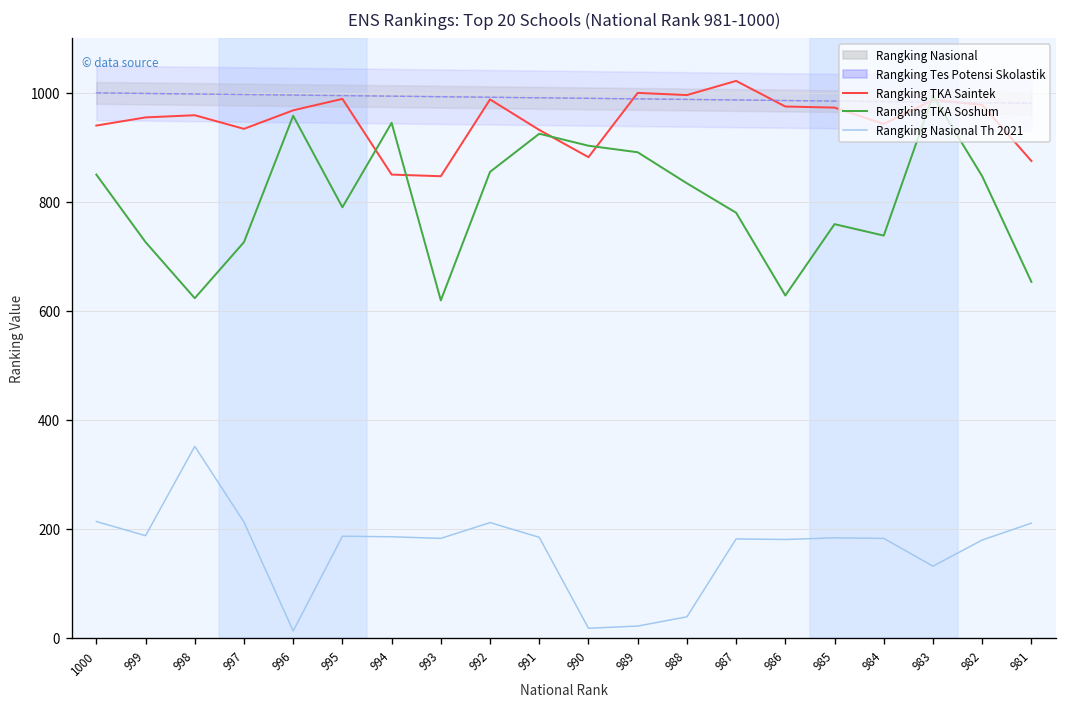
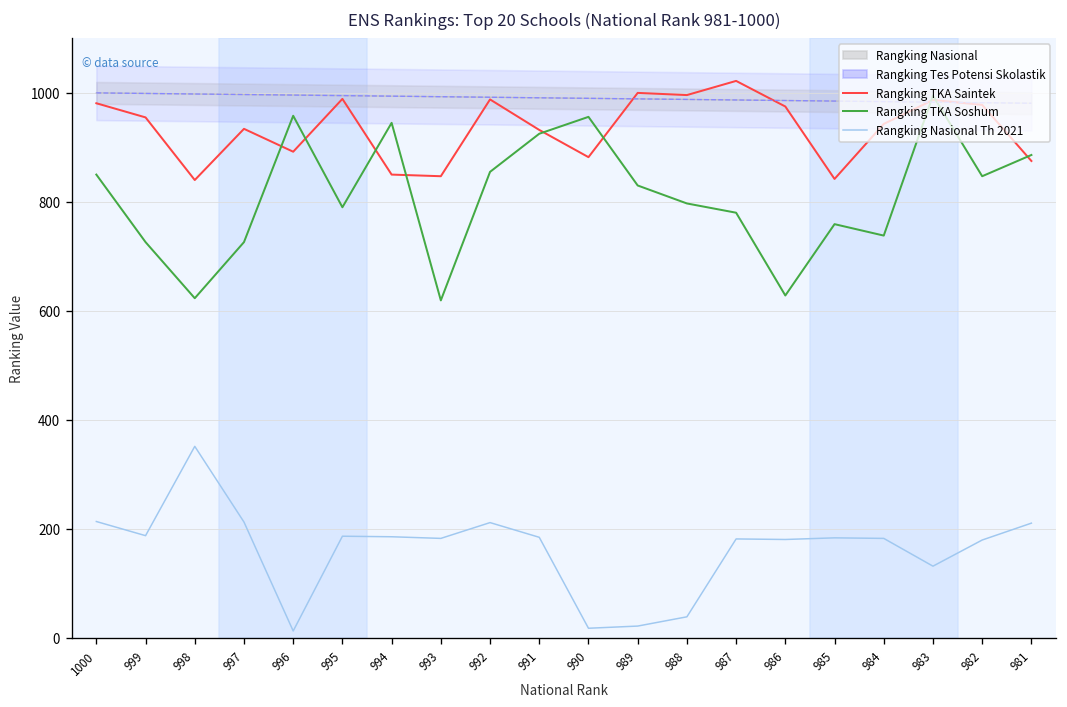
Rangking TKA Saintek, 1000: 940 -> 980
Rangking TKA Saintek, 998: 960 -> 840
Rangking TKA Saintek, 996: 970 -> 890
Rangking TKA Soshum, 990: 900 -> 960
Rangking TKA Soshum, 989: 890 -> 830
Rangking TKA Soshum, 988: 830 -> 800
Rangking TKA Saintek, 985: 970 -> 840
Rangking TKA Soshum, 981: 650 -> 890
